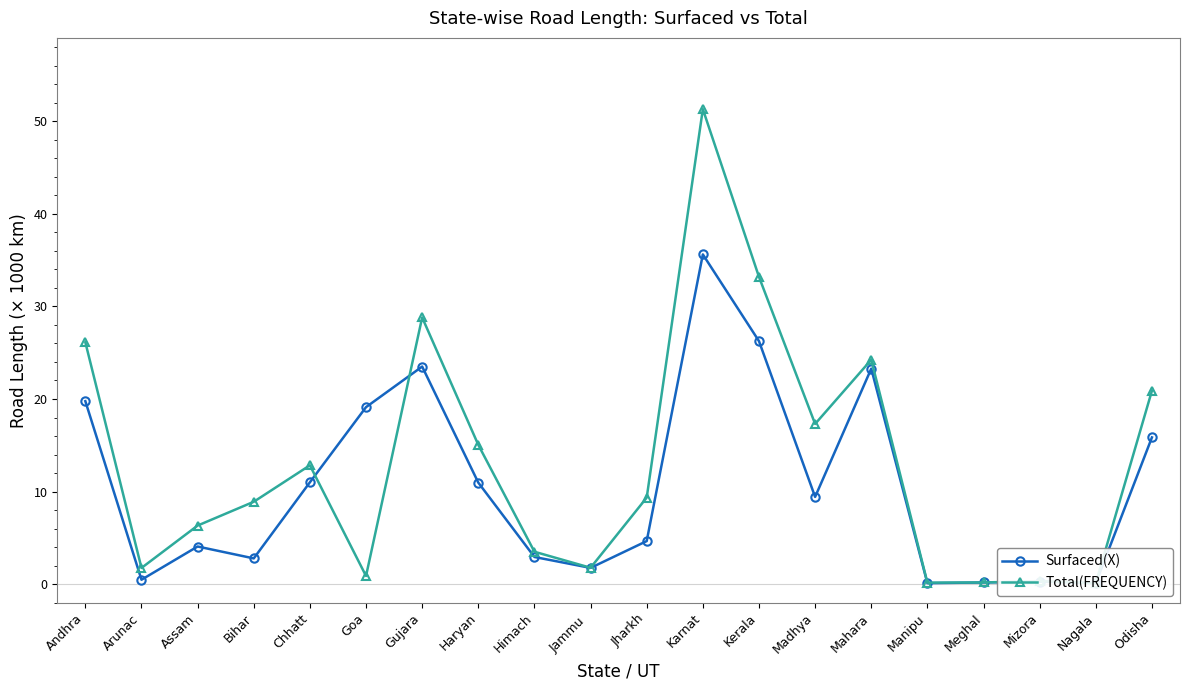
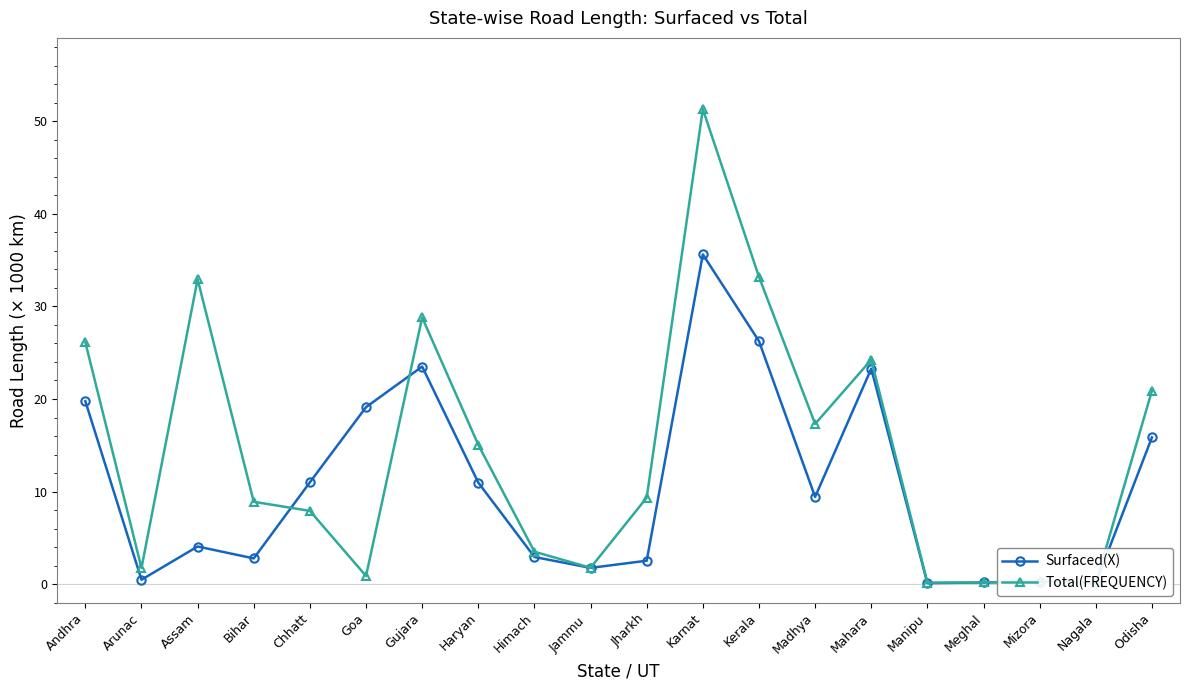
Total(FREQUENCY), Assam: 6 -> 33
Total(FREQUENCY), Chhatt: 13 -> 8
Surfaced(X), Jharkh: 5 -> 3
